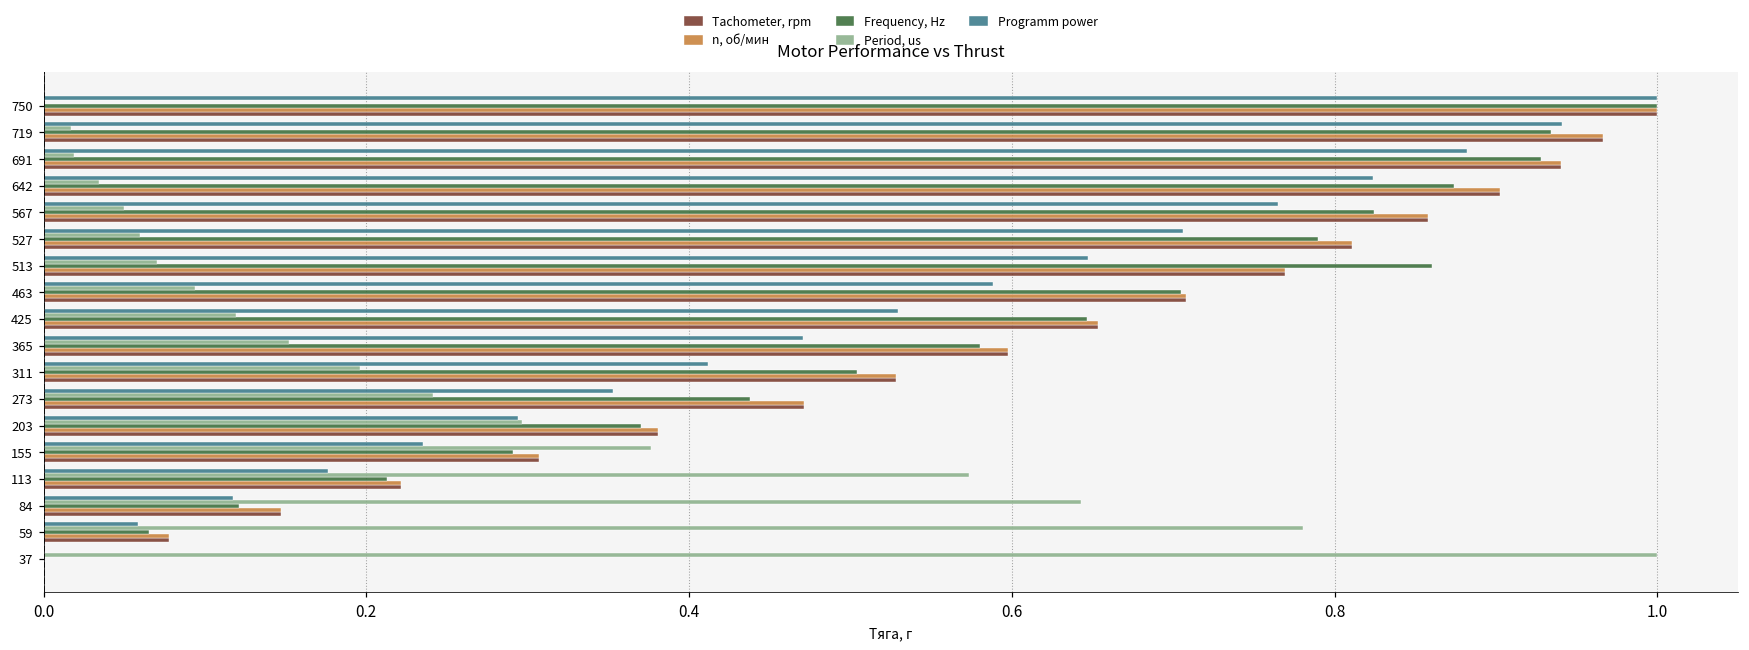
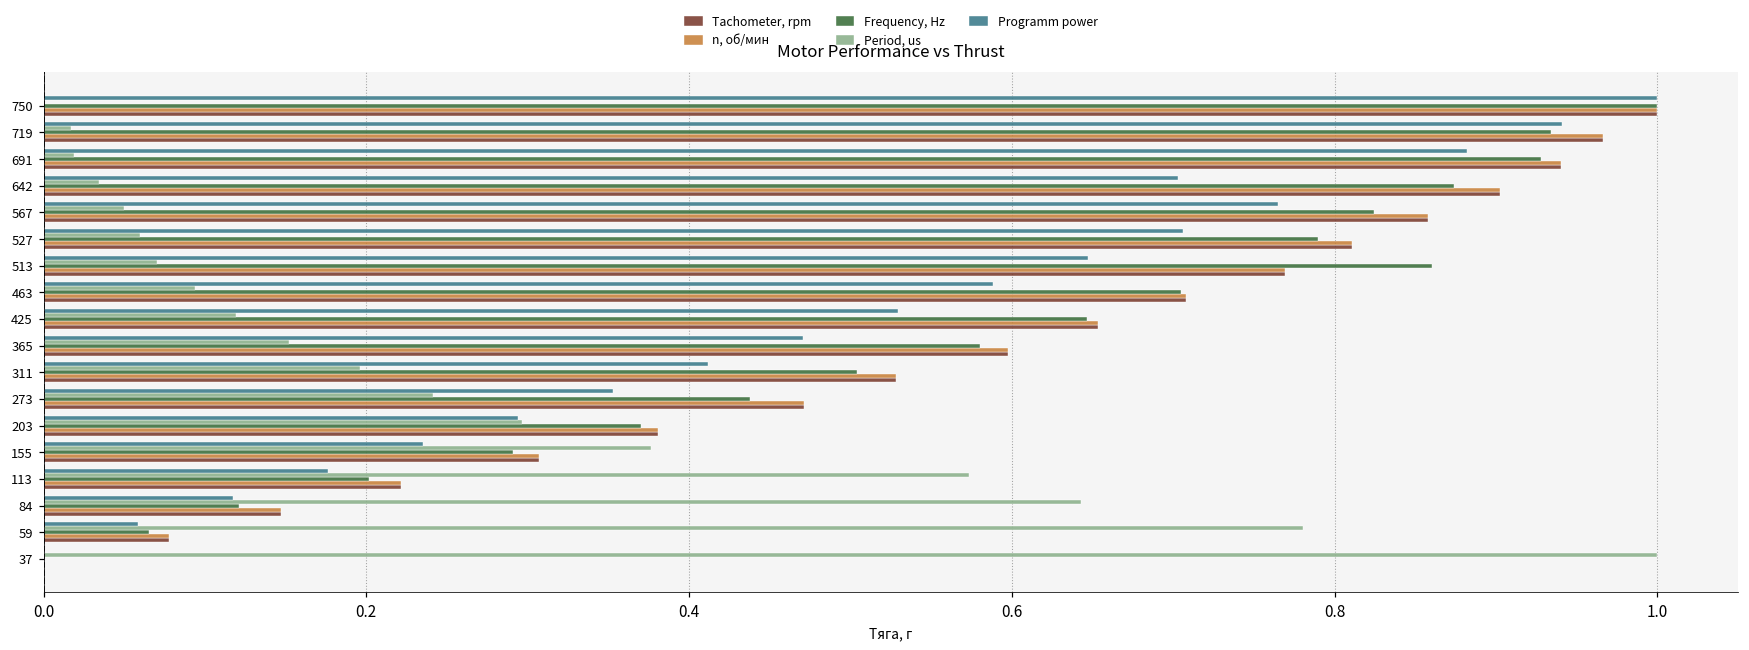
Programm power, 642: 0.824 -> 0.703
Frequency, Hz, 113: 0.213 -> 0.201
